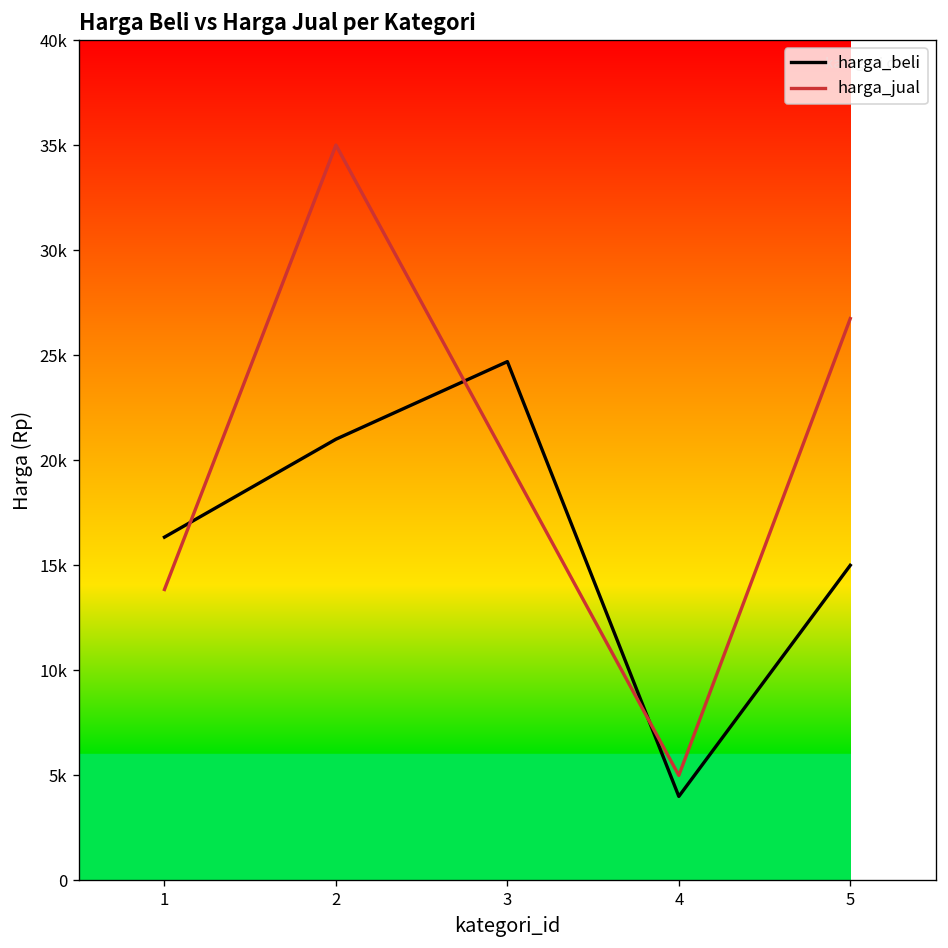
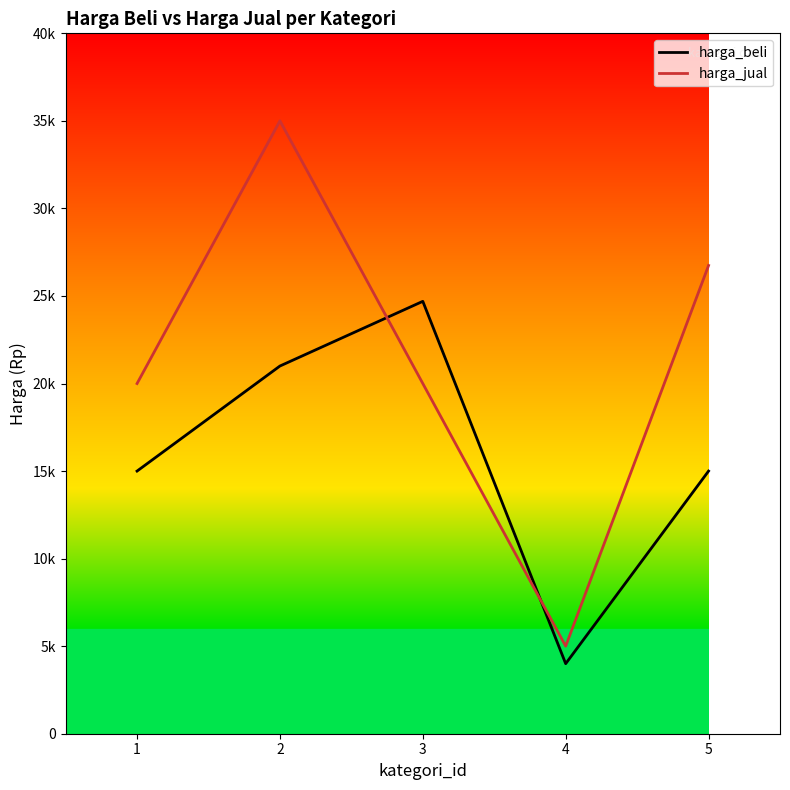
harga_beli, 1: 16300 -> 15000
harga_jual, 1: 13800 -> 20000
